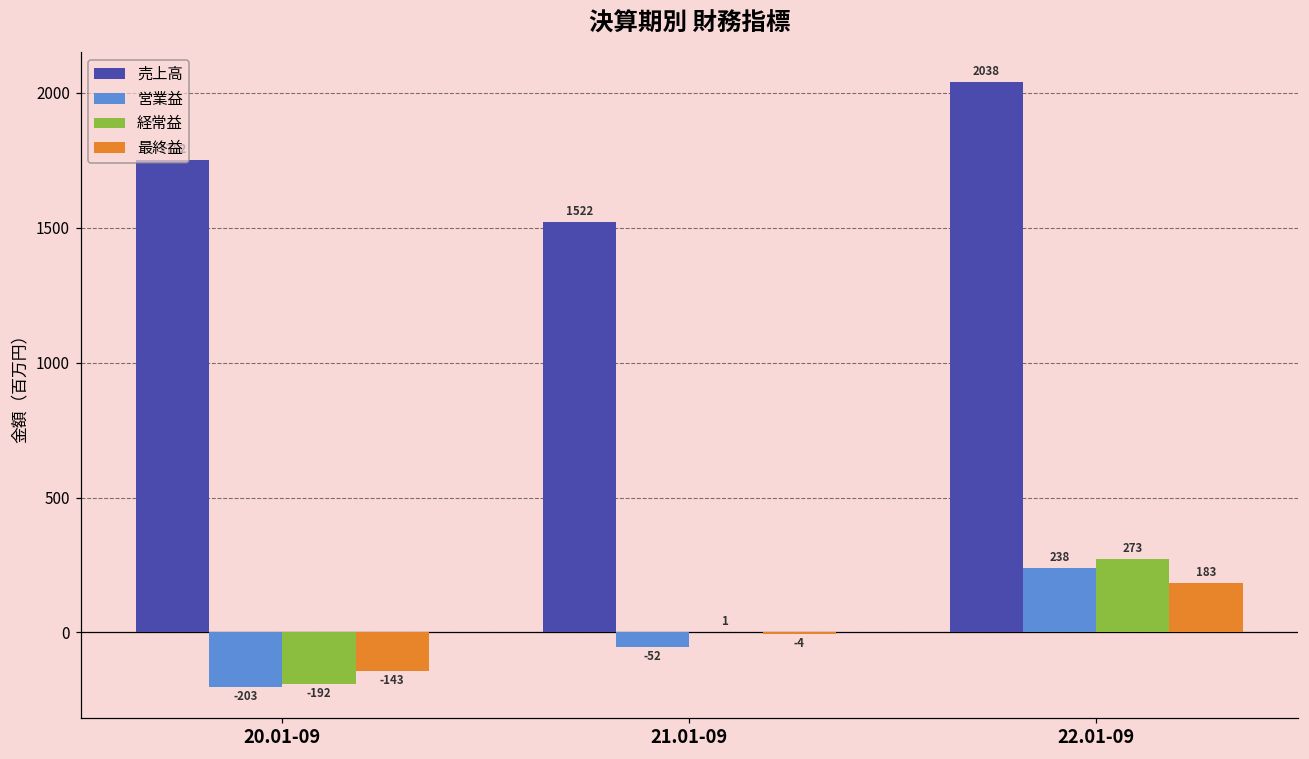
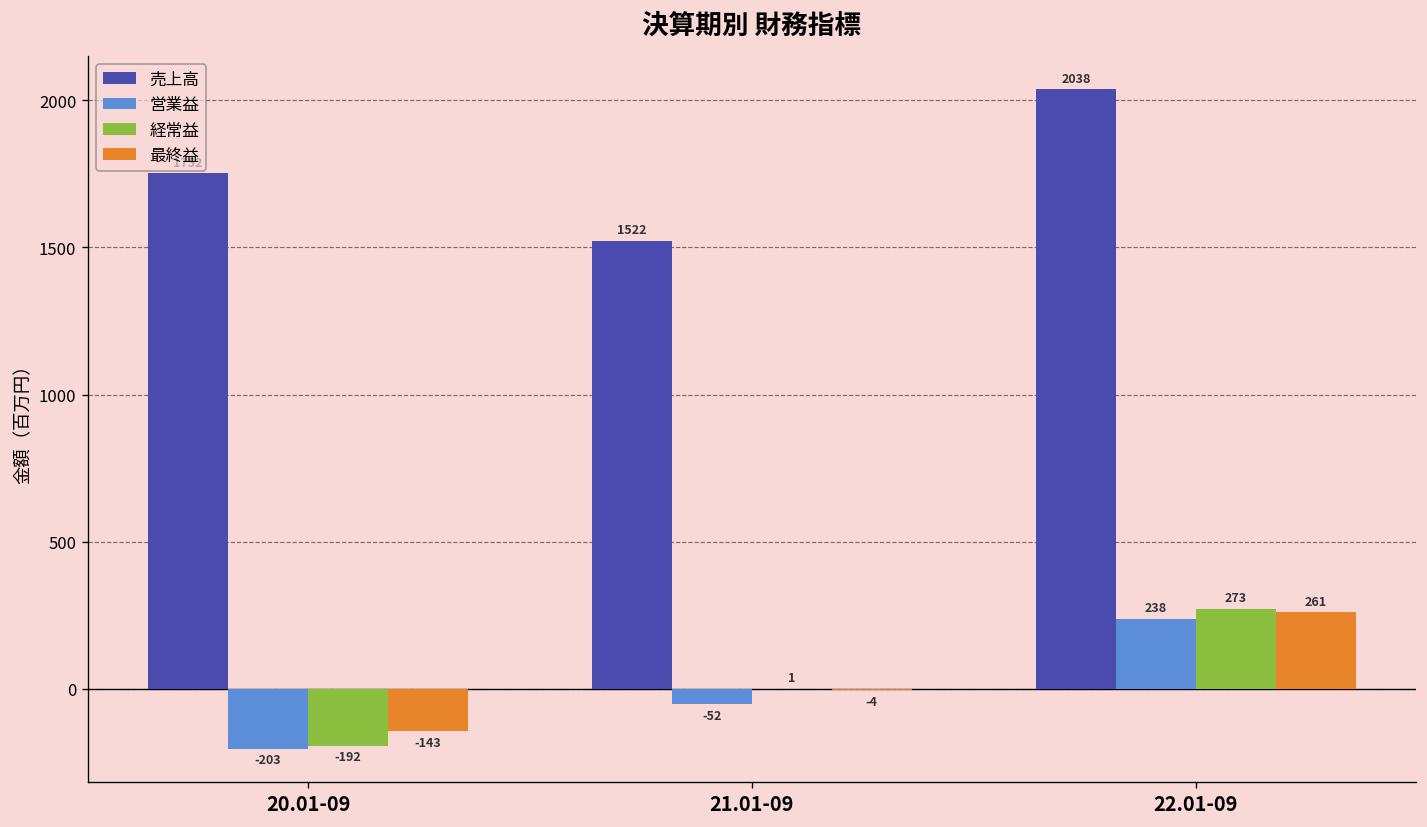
最終益, 22.01-09: 183 -> 261
